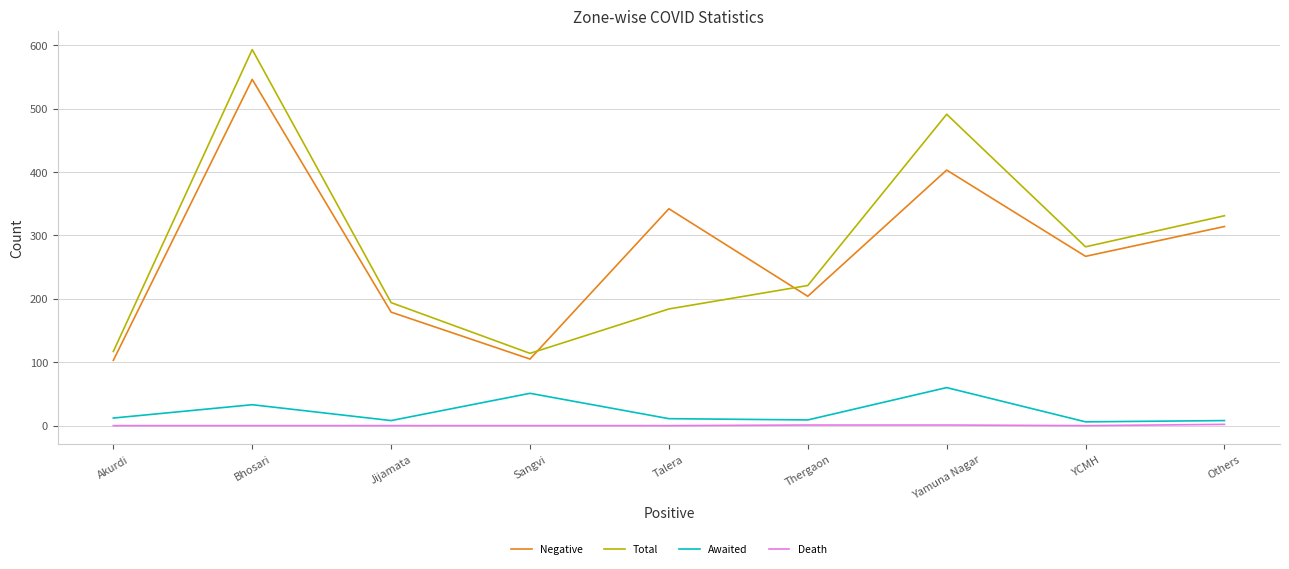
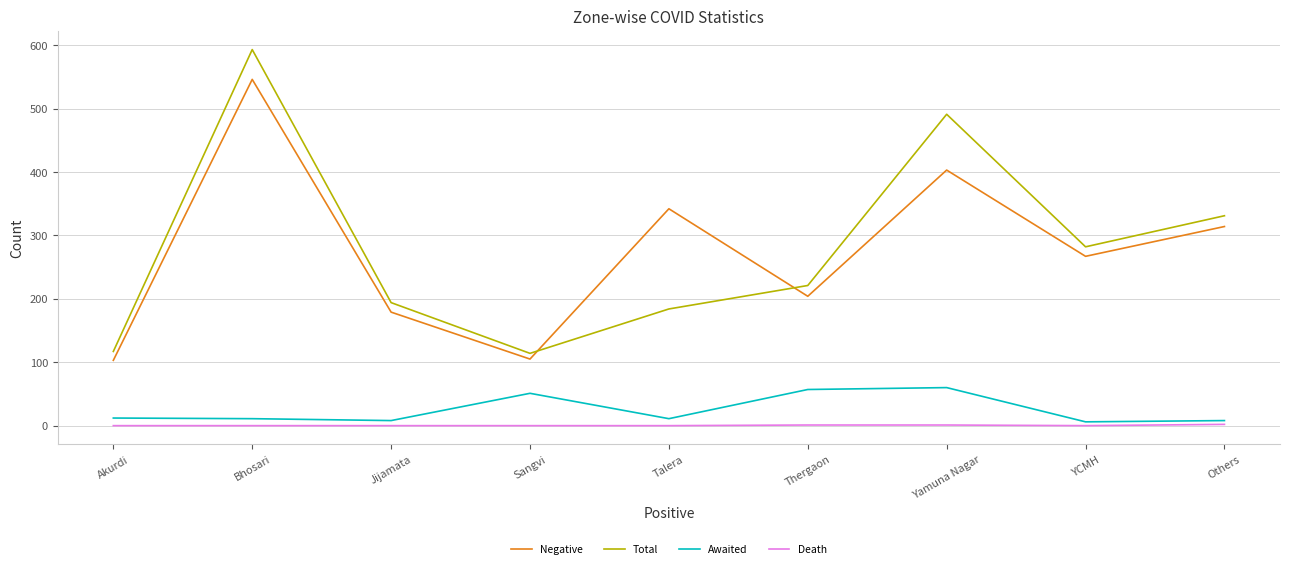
Awaited, Bhosari: 30 -> 10
Awaited, Thergaon: 10 -> 60
